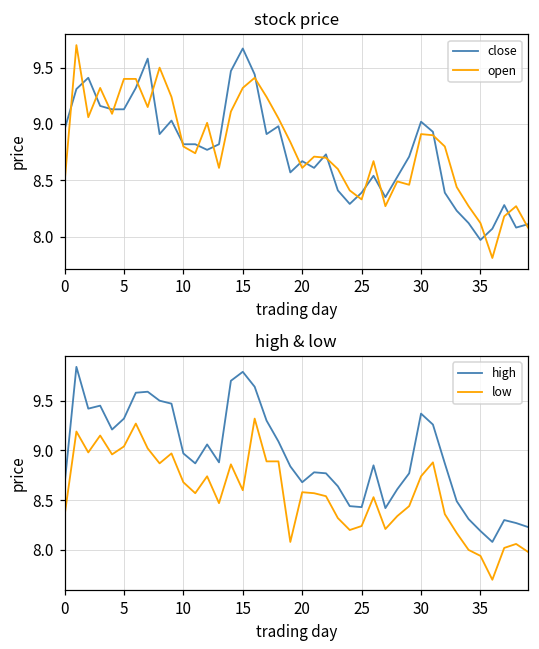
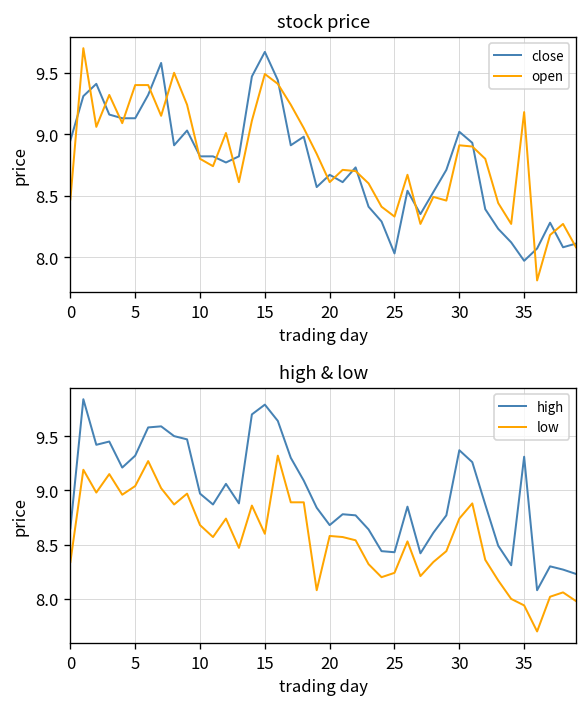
stock price, open, 15: 9.32 -> 9.49
stock price, close, 25: 8.39 -> 8.03
stock price, open, 35: 8.12 -> 9.18
high & low, high, 35: 8.2 -> 9.3
